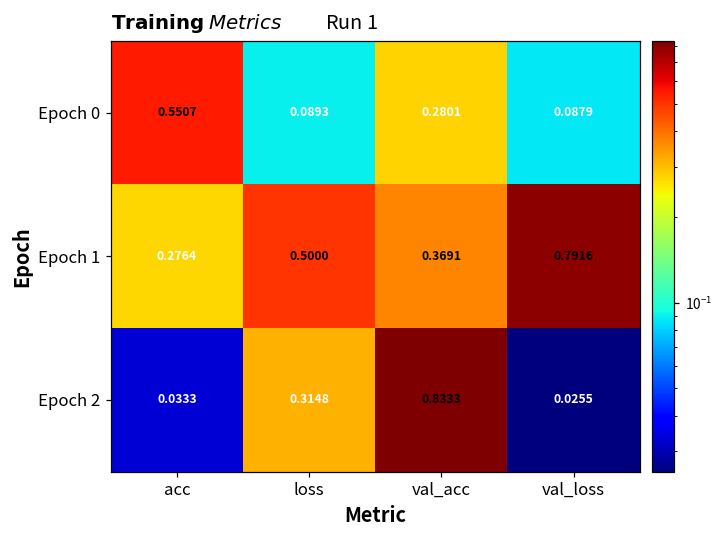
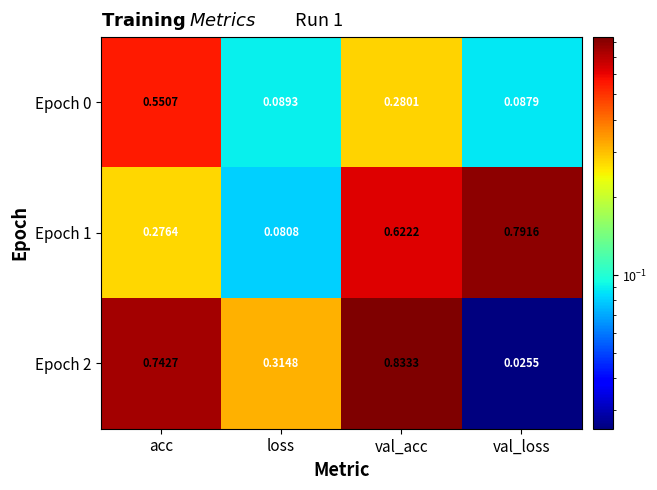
Epoch 1, loss: 0.5000 -> 0.0808
Epoch 1, val_acc: 0.3691 -> 0.6222
Epoch 2, acc: 0.0333 -> 0.7427
